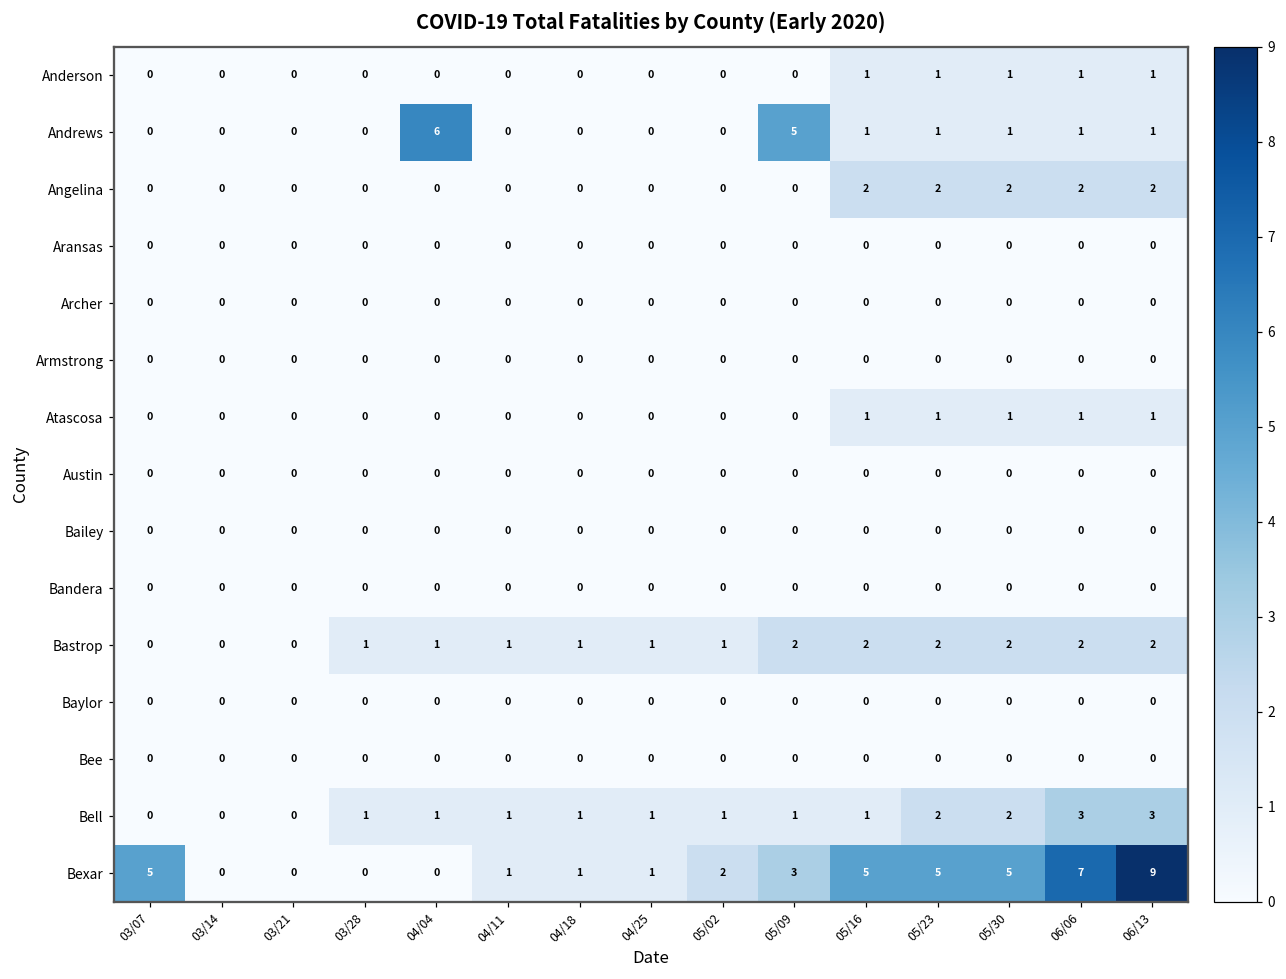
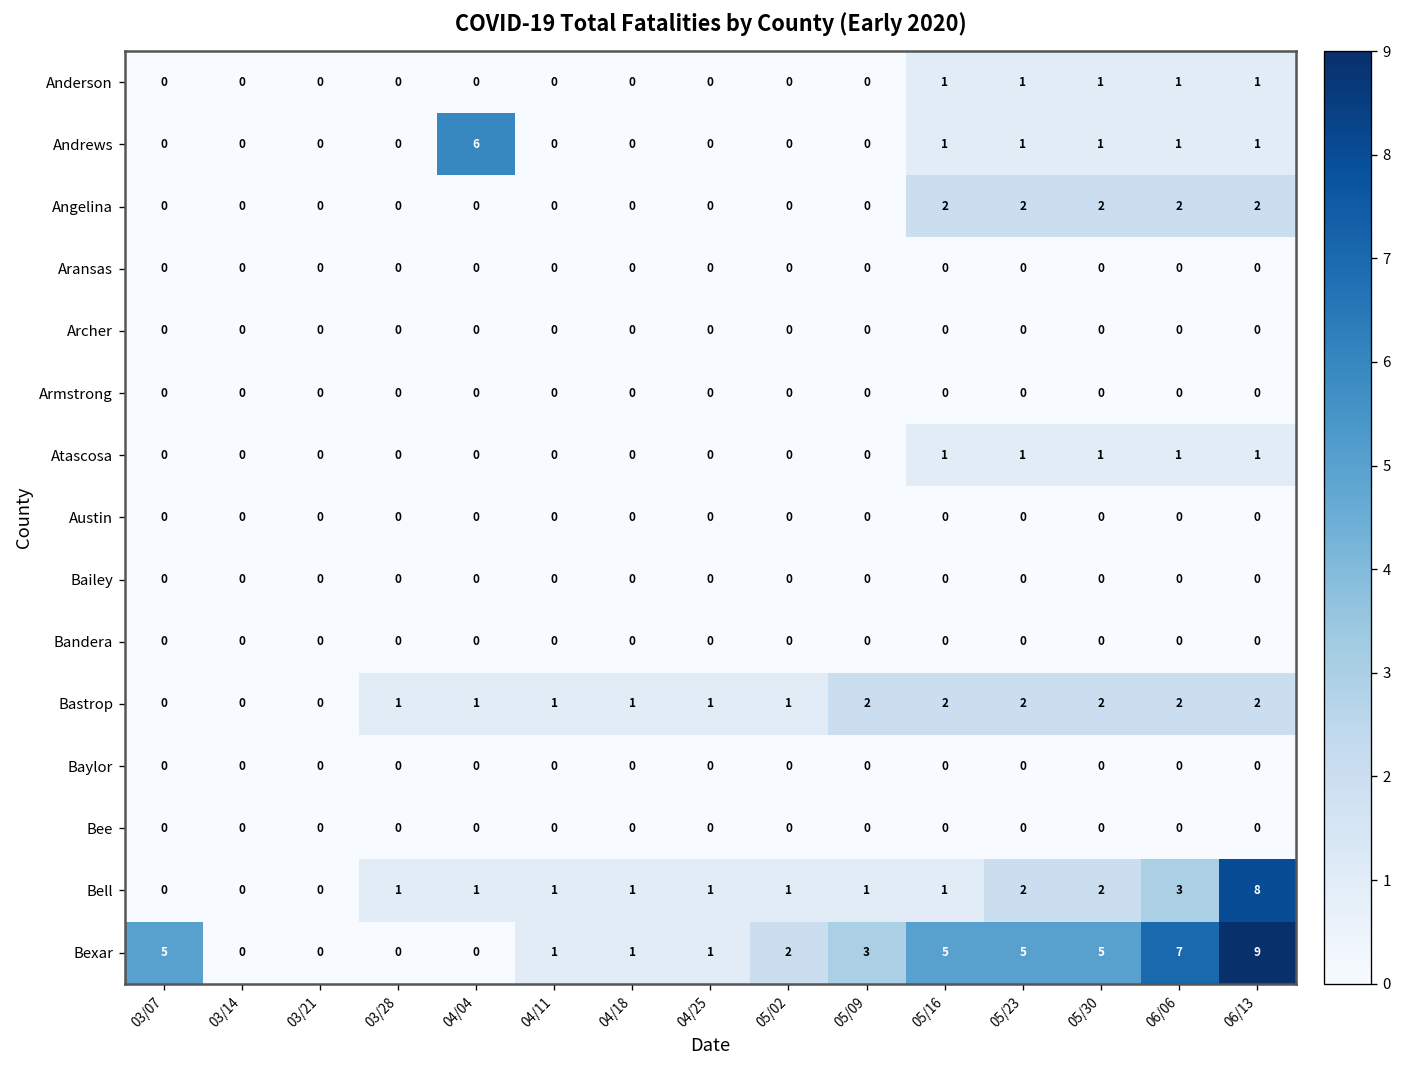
Andrews, 05/09: 5 -> 0
Bell, 06/13: 3 -> 8
